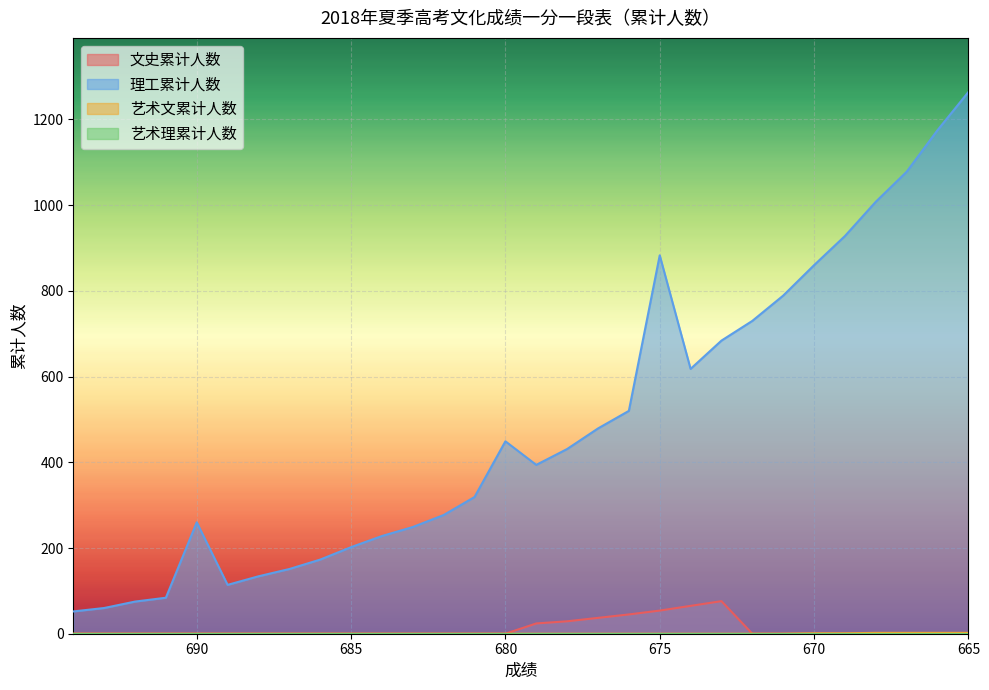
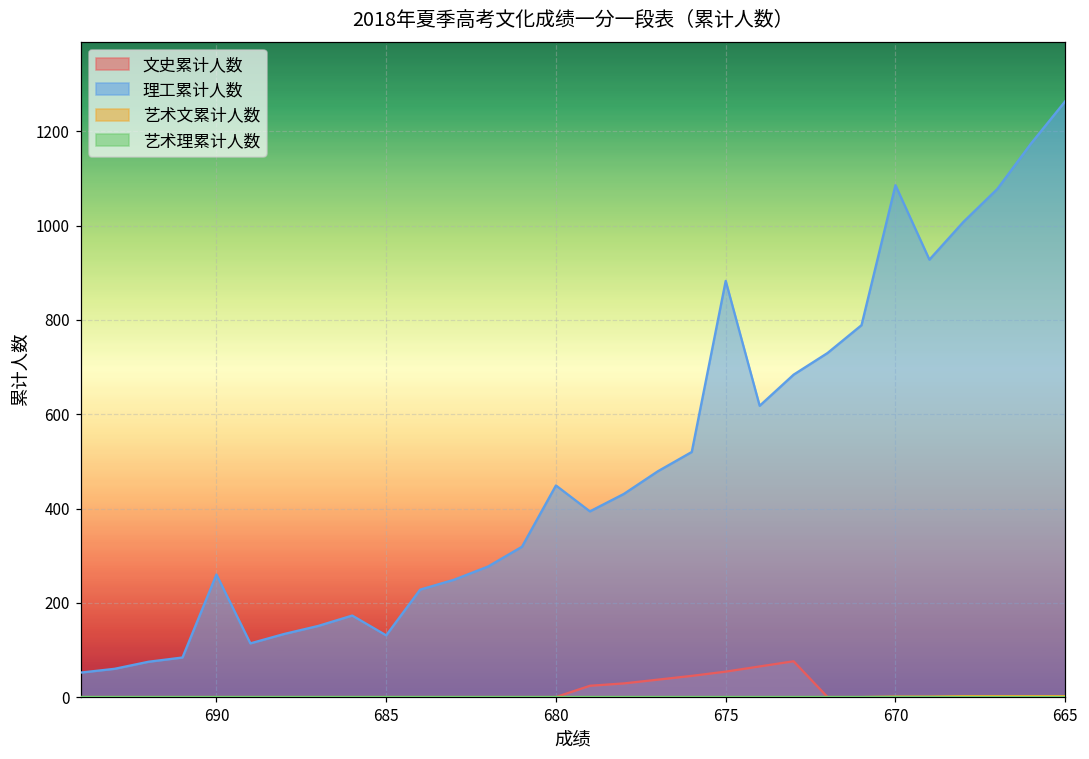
理工累计人数, 685: 200 -> 130
理工累计人数, 670: 860 -> 1090
